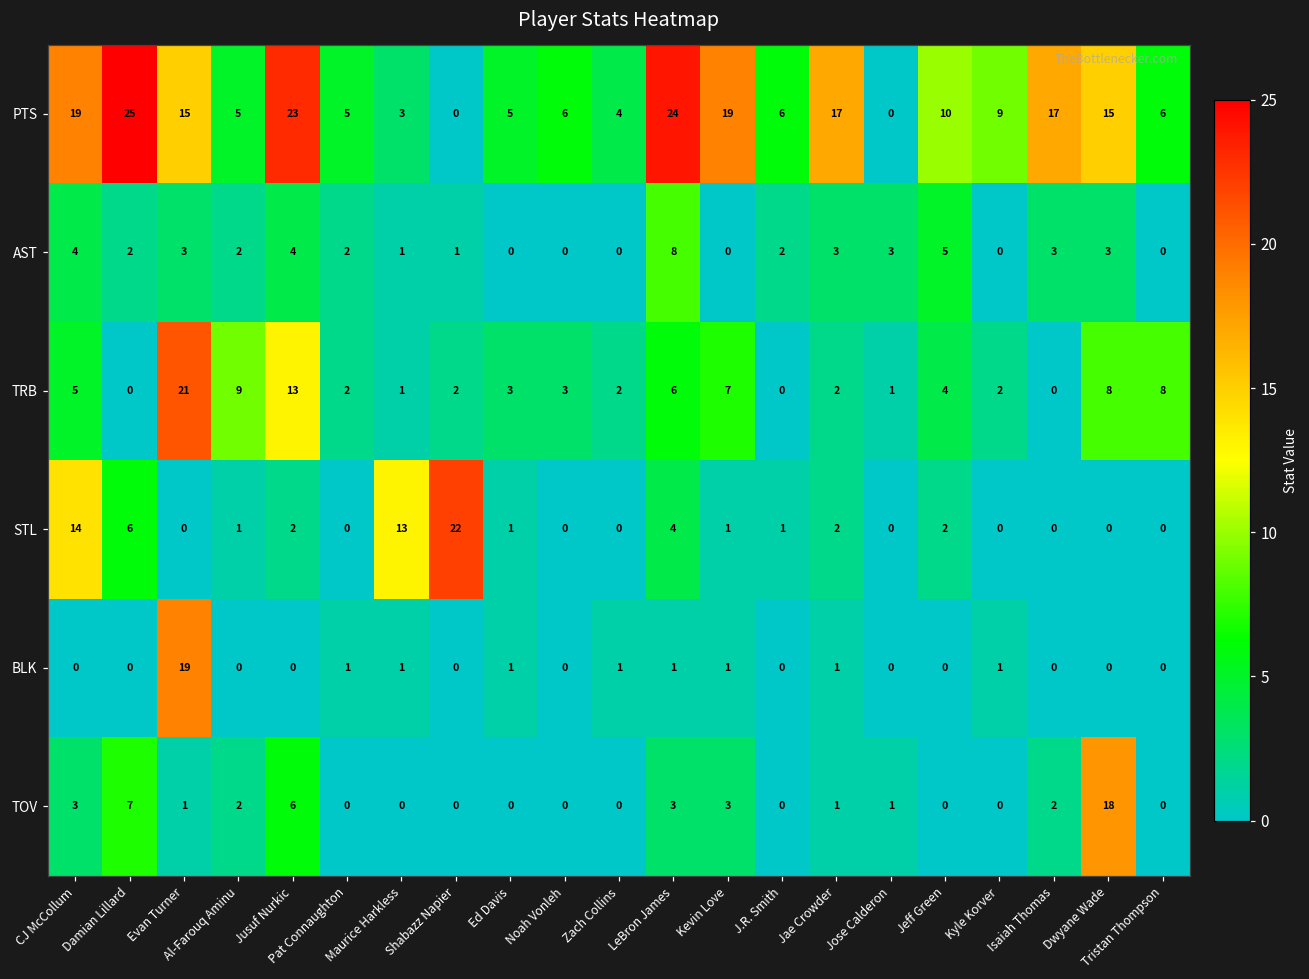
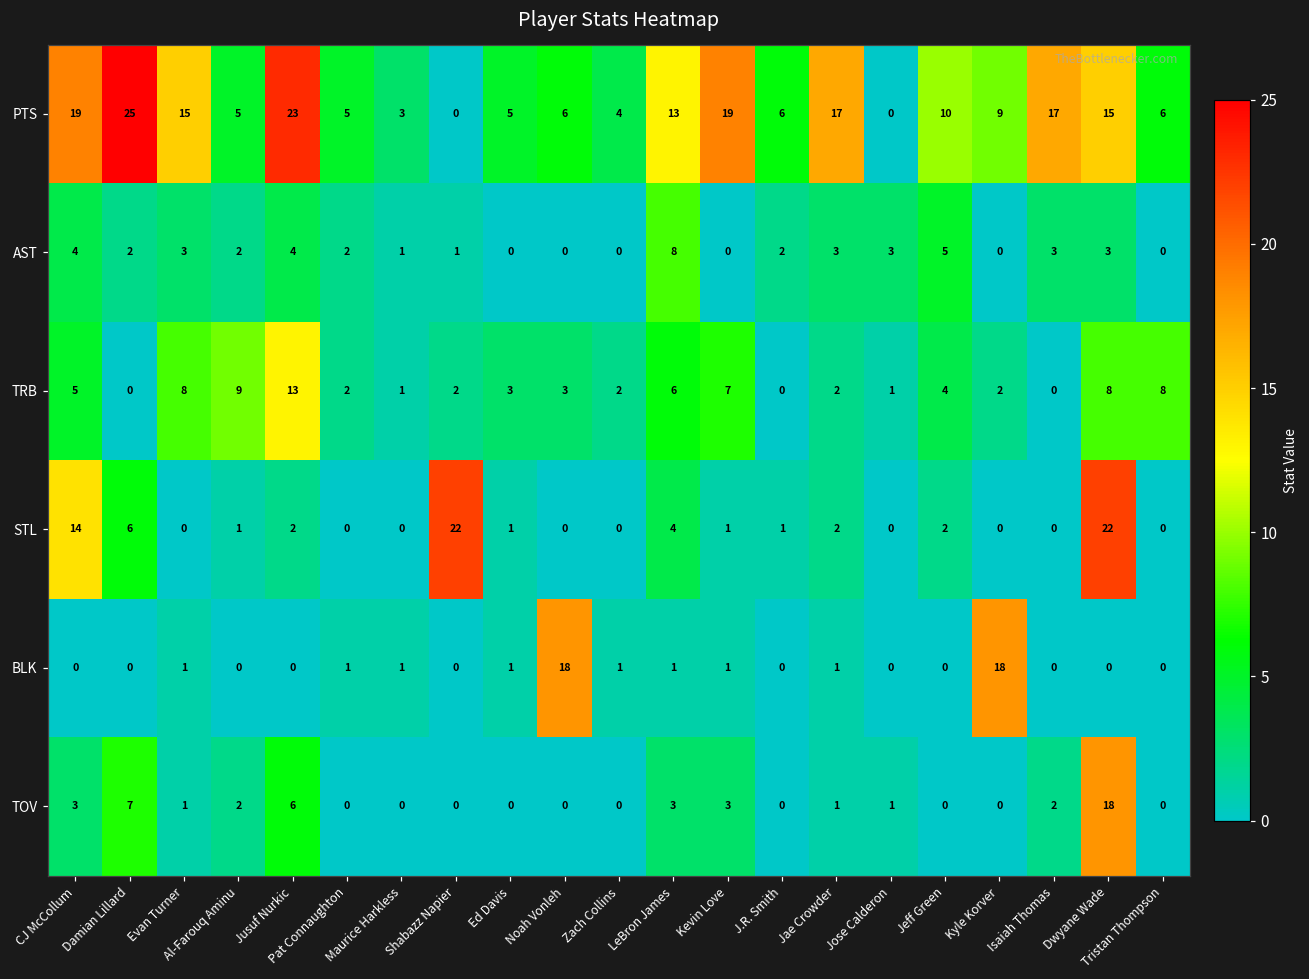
PTS, LeBron James: 24 -> 13
TRB, Evan Turner: 21 -> 8
STL, Maurice Harkless: 13 -> 0
STL, Dwyane Wade: 0 -> 22
BLK, Evan Turner: 19 -> 1
BLK, Noah Vonleh: 0 -> 18
BLK, Kyle Korver: 1 -> 18
